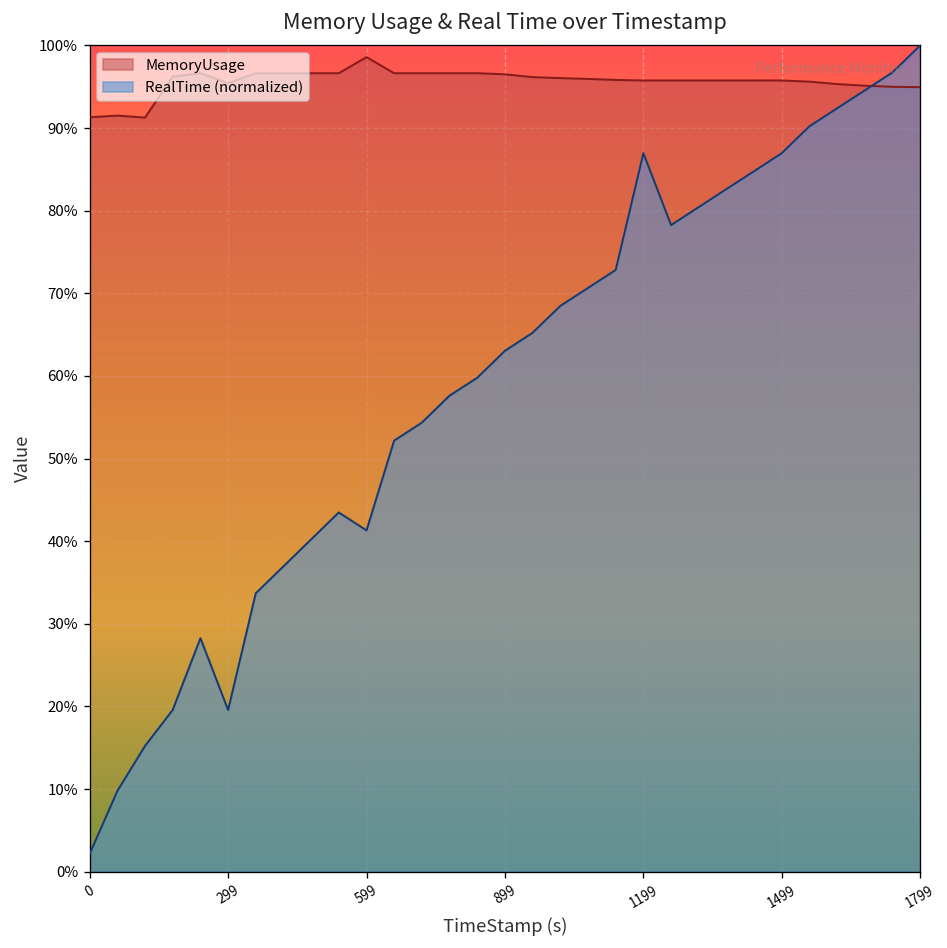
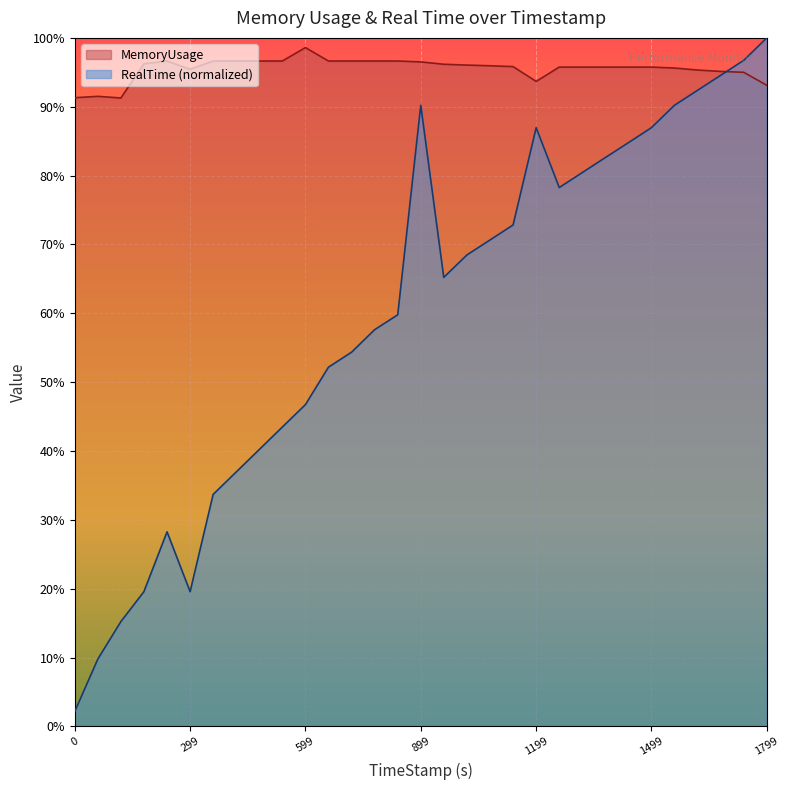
RealTime (normalized), 599: 41% -> 47%
RealTime (normalized), 899: 63% -> 90%
MemoryUsage, 1199: 96% -> 94%
MemoryUsage, 1799: 95% -> 93%
